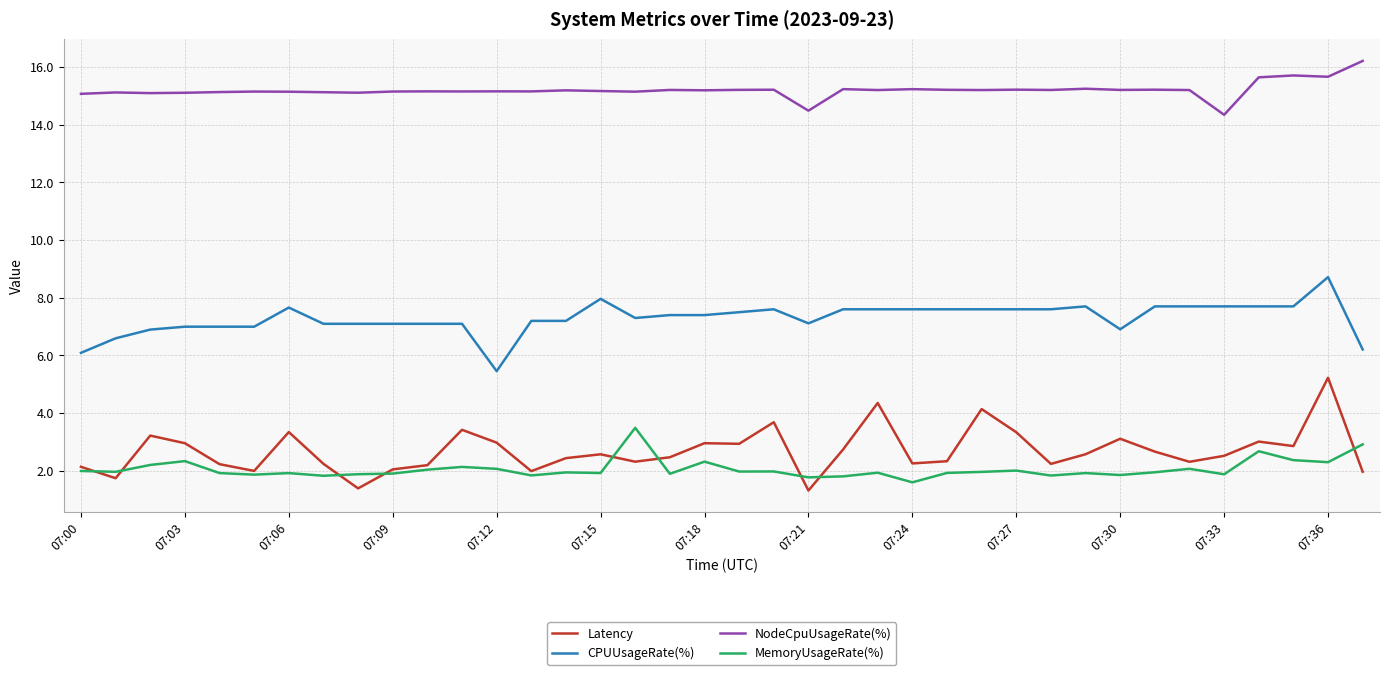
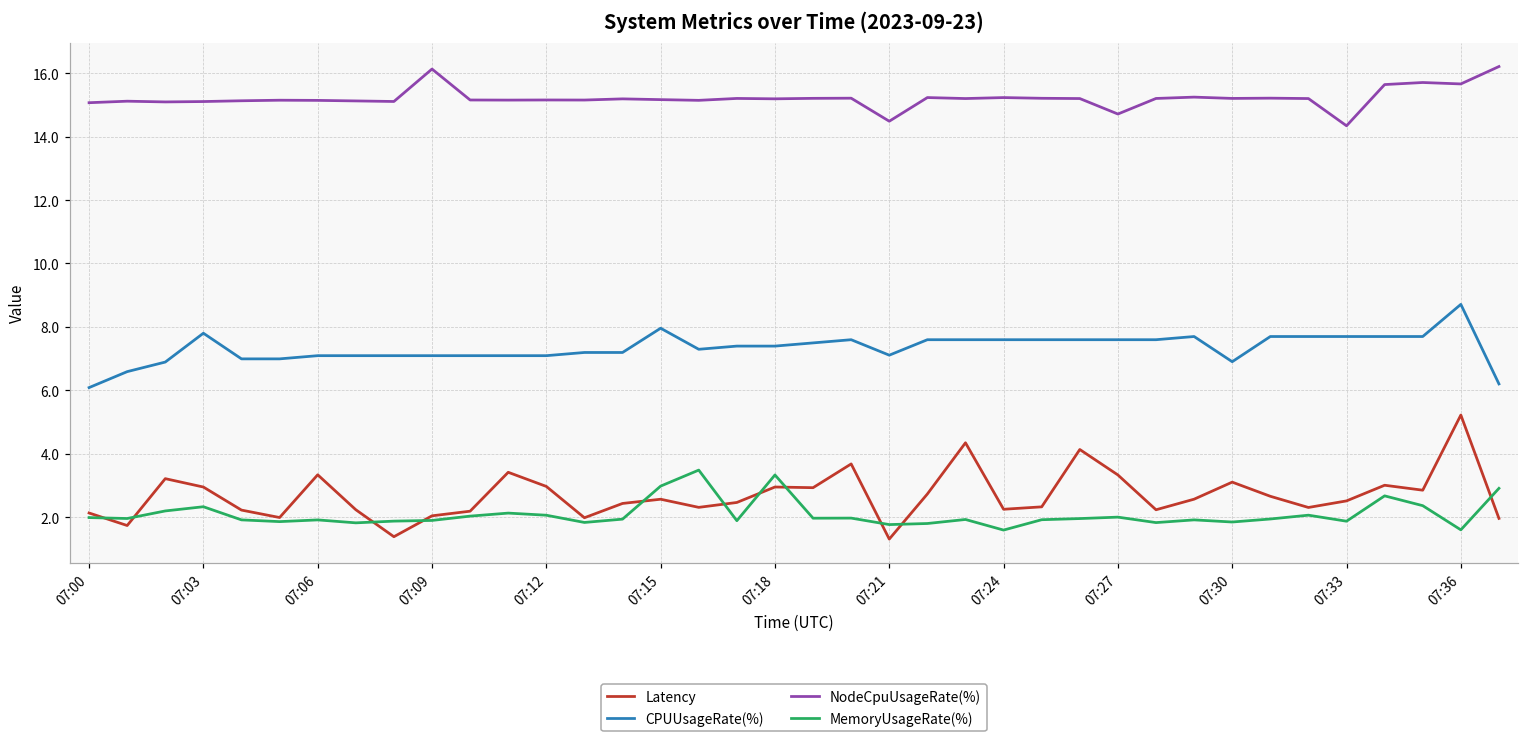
CPUUsageRate(%), 07:03: 7.0 -> 7.8
CPUUsageRate(%), 07:06: 7.7 -> 7.1
NodeCpuUsageRate(%), 07:09: 15.2 -> 16.1
CPUUsageRate(%), 07:12: 5.4 -> 7.1
MemoryUsageRate(%), 07:15: 1.9 -> 3.0
MemoryUsageRate(%), 07:18: 2.3 -> 3.3
NodeCpuUsageRate(%), 07:27: 15.2 -> 14.7
MemoryUsageRate(%), 07:36: 2.3 -> 1.6
